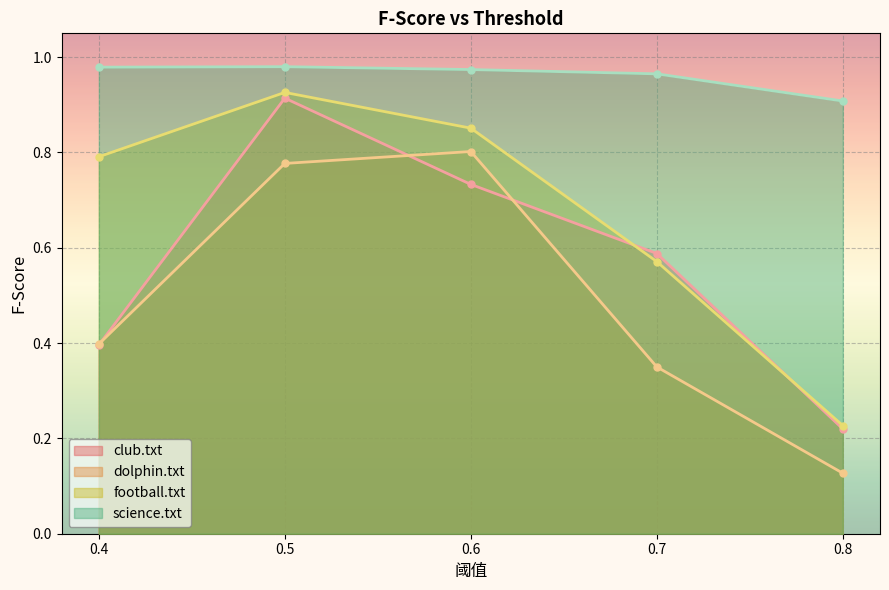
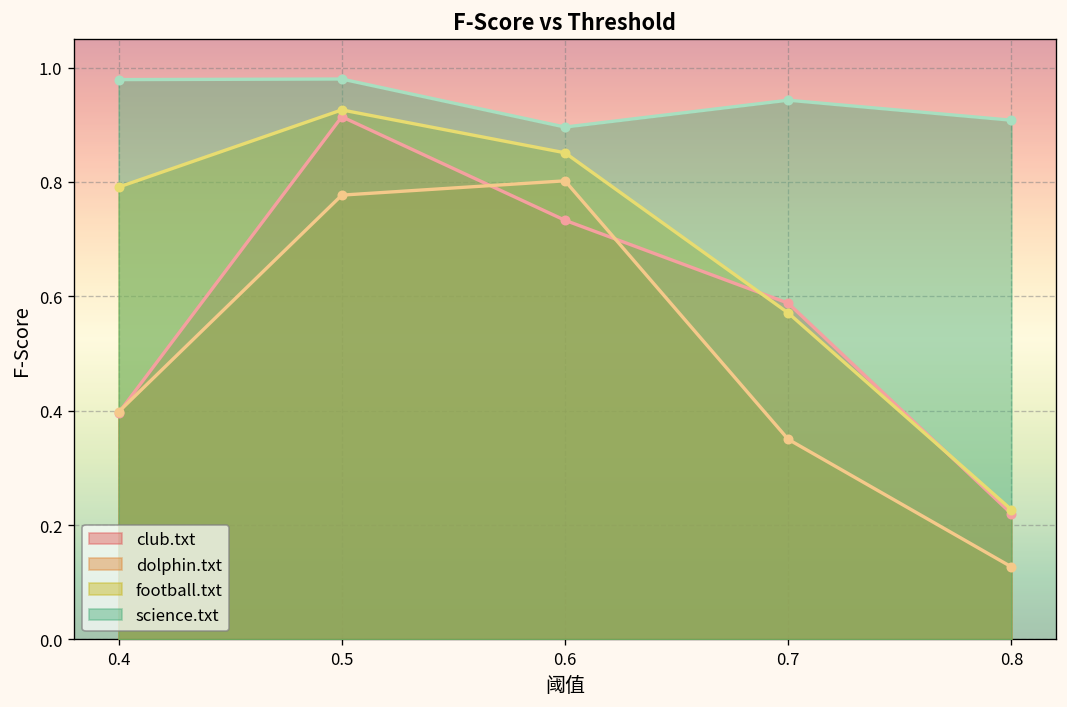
science.txt, 0.6: 0.97 -> 0.90
science.txt, 0.7: 0.97 -> 0.94
